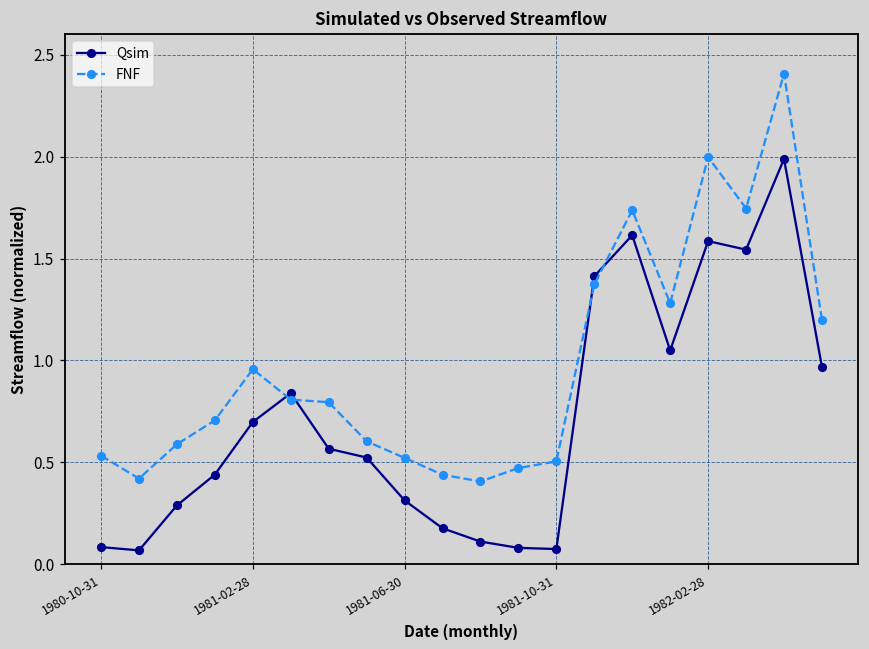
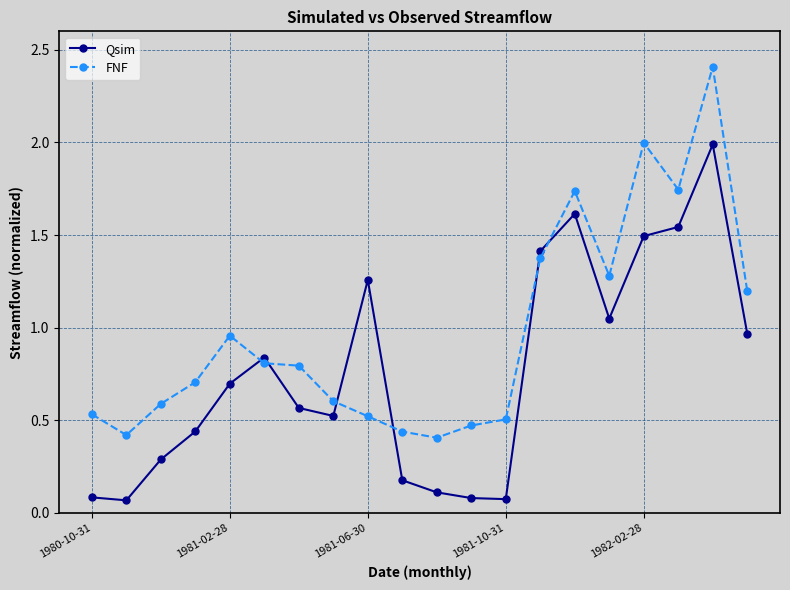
Qsim, 1981-06-30: 0.31 -> 1.26
Qsim, 1982-02-28: 1.59 -> 1.49
